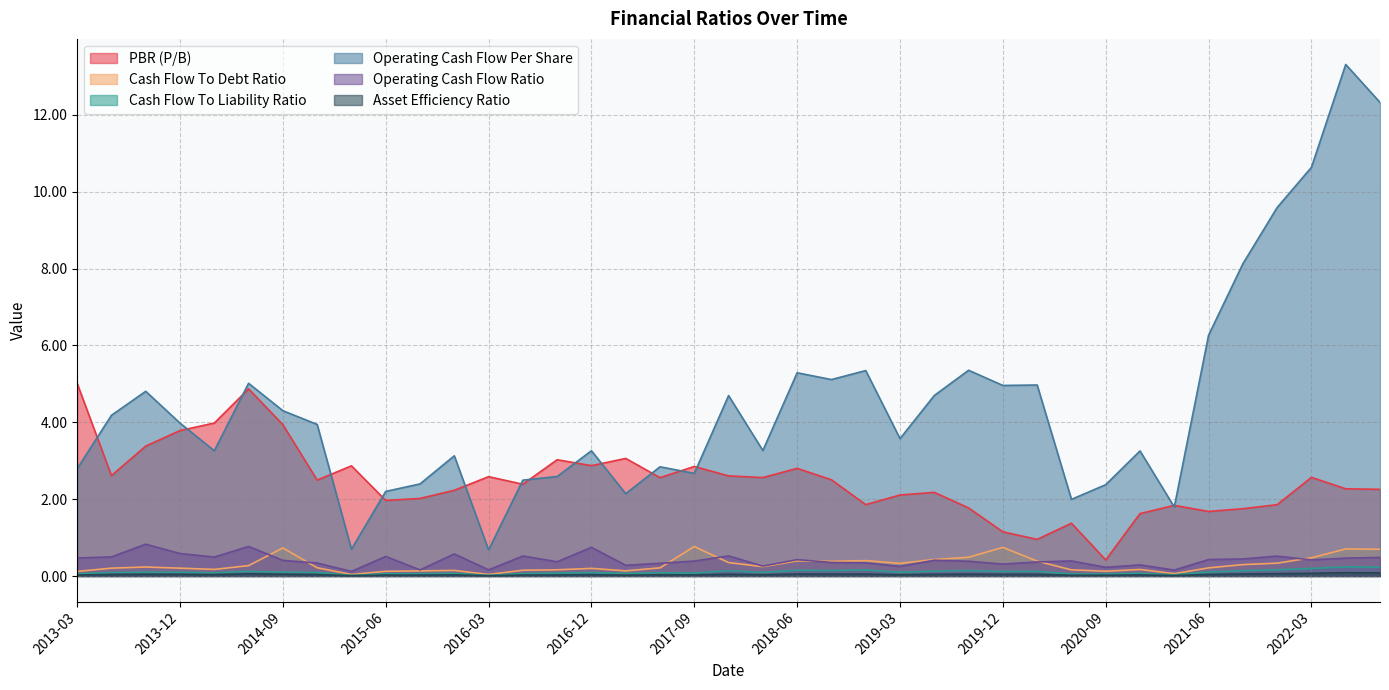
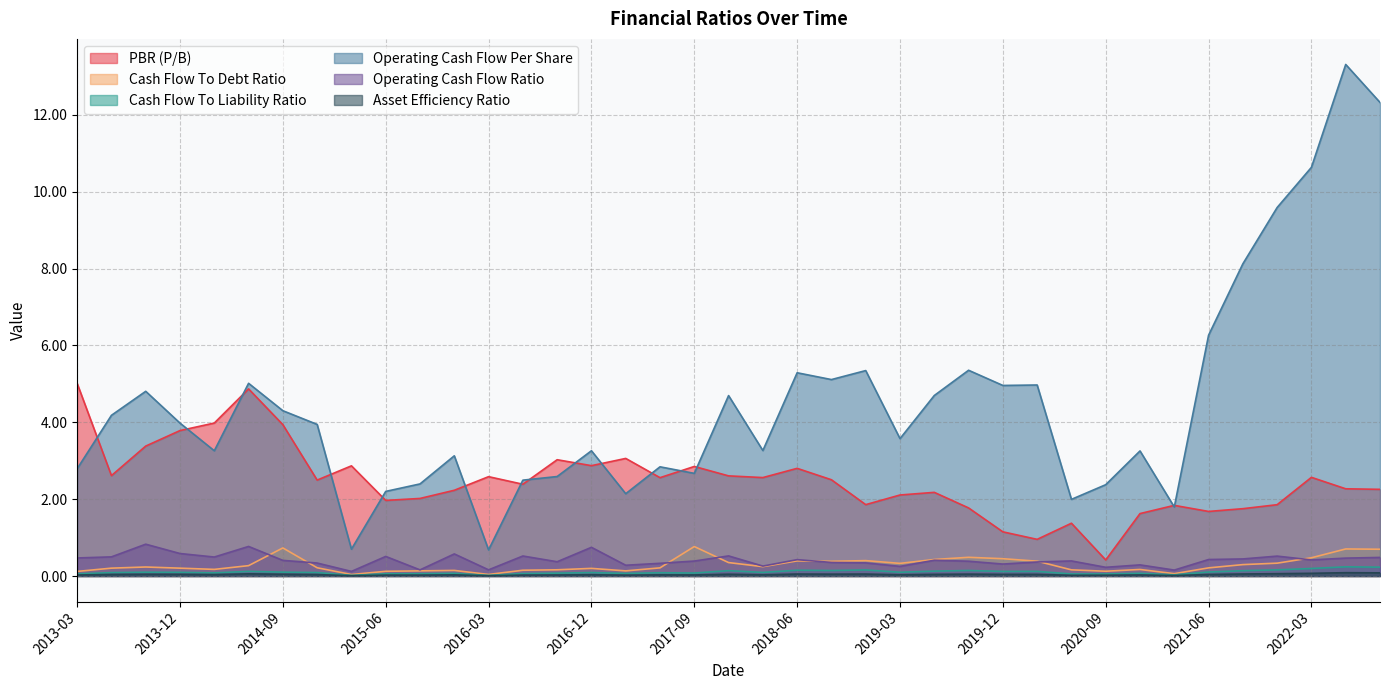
Cash Flow To Debt Ratio, 2019-12: 0.7 -> 0.5
